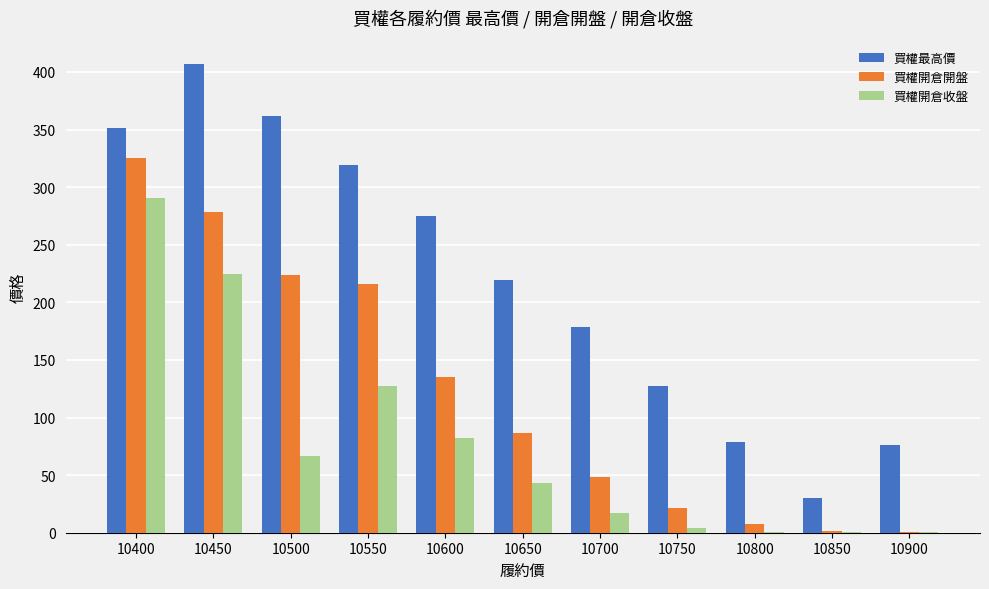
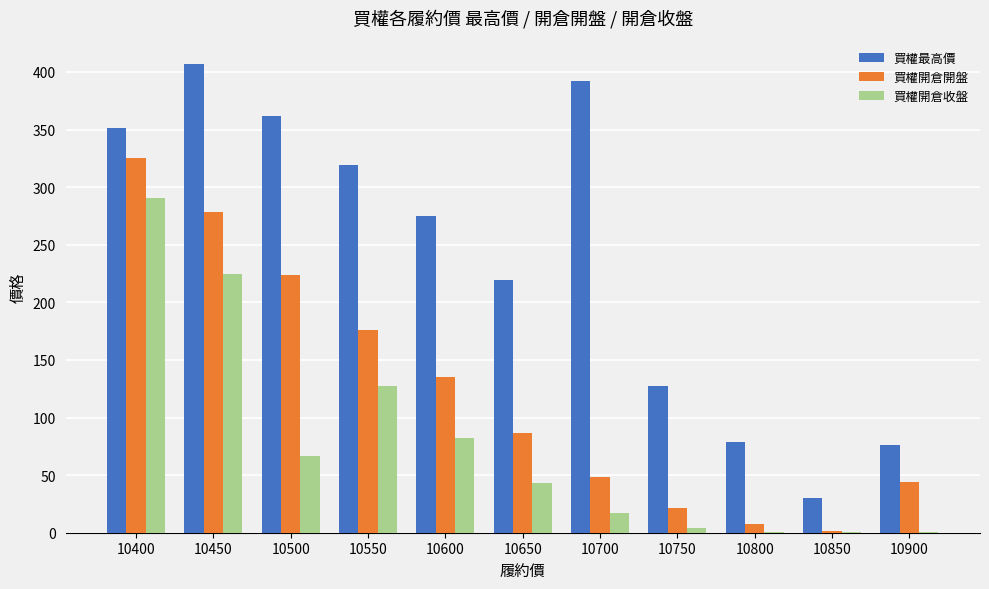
買權開倉開盤, 10550: 216 -> 176
買權最高價, 10700: 179 -> 392
買權開倉開盤, 10900: 1 -> 44
